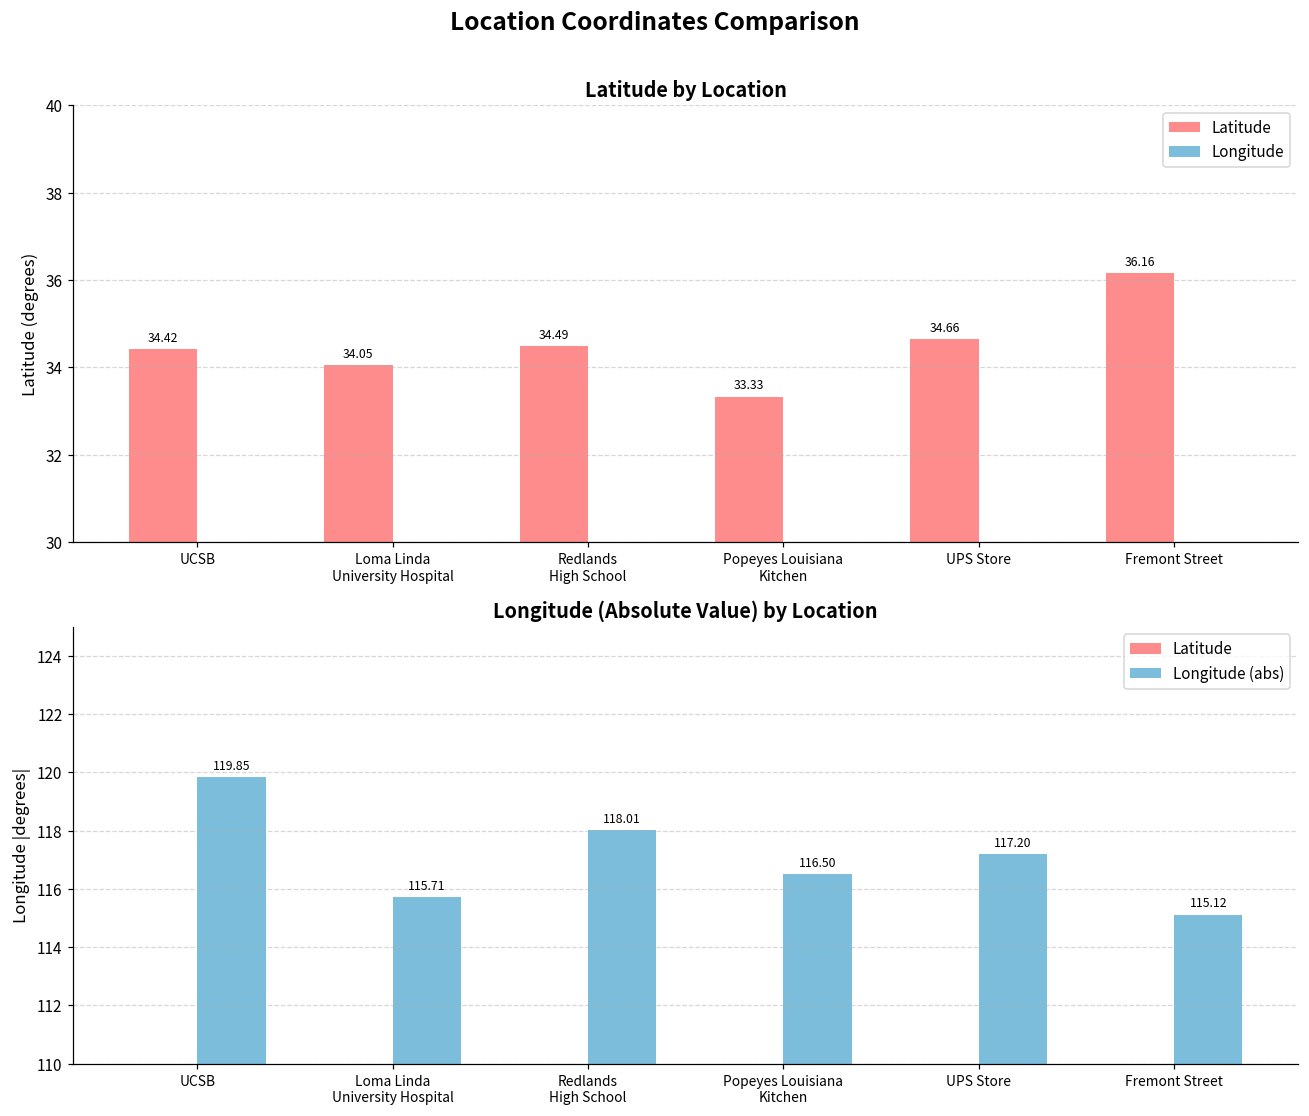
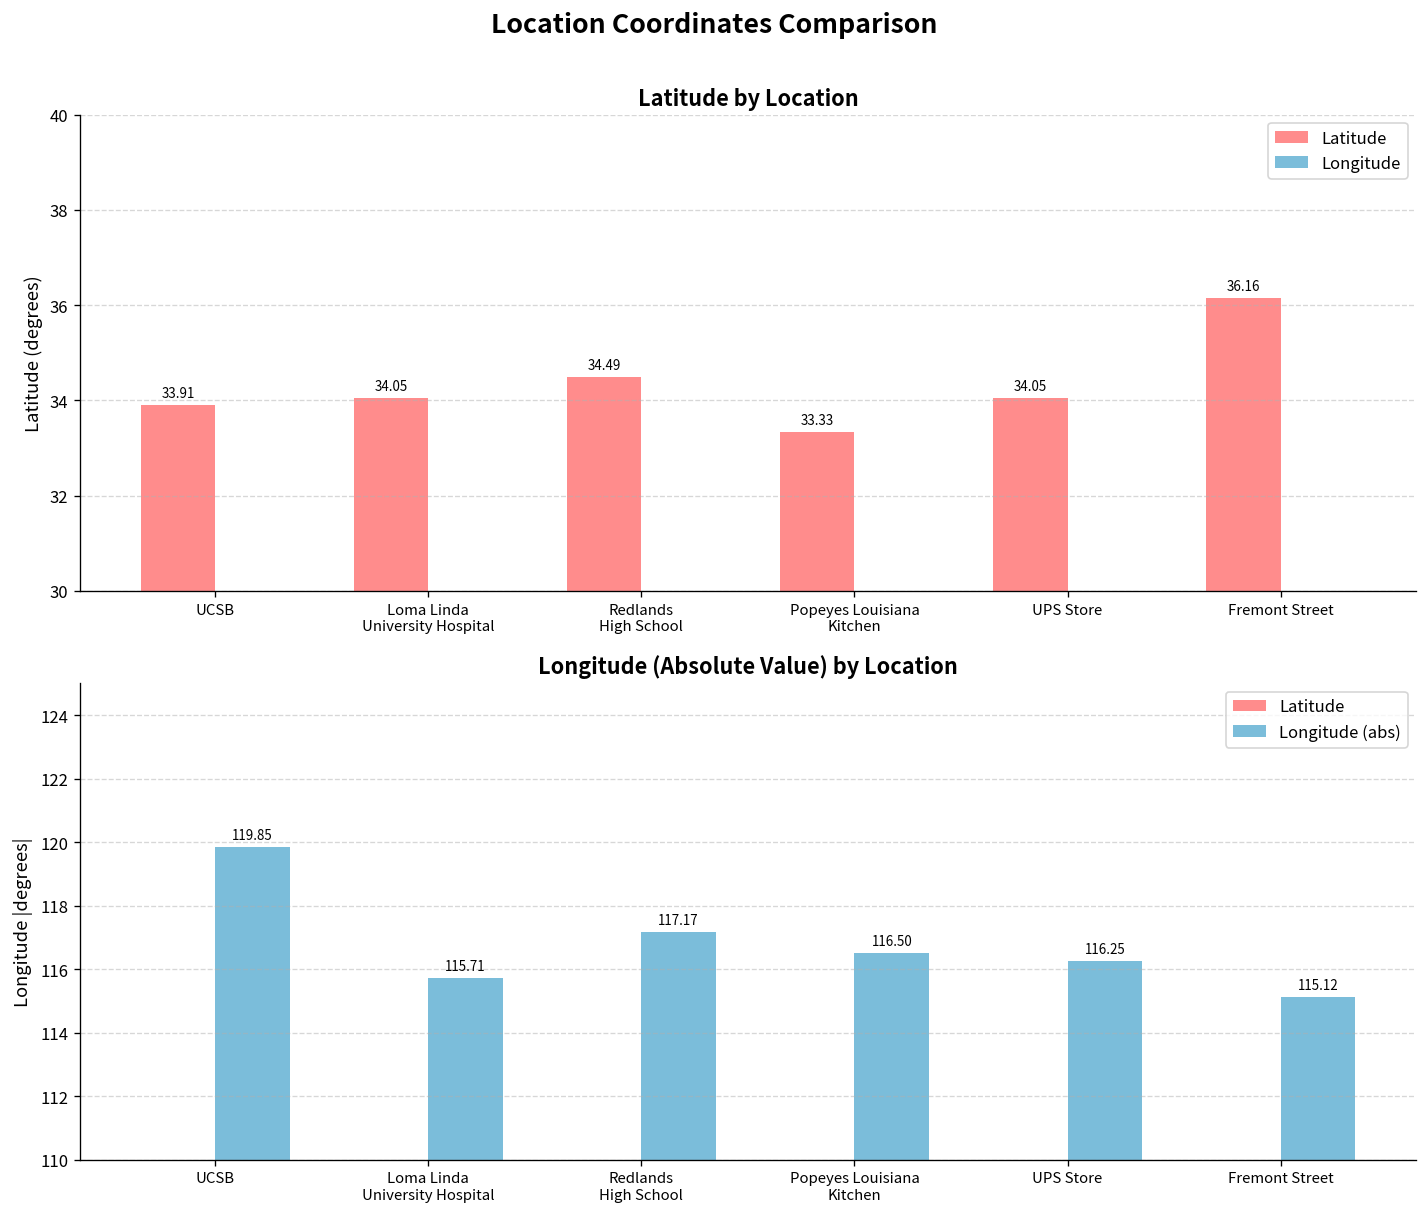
Latitude by Location, Latitude, UCSB: 34.42 -> 33.91
Latitude by Location, Latitude, UPS Store: 34.66 -> 34.05
Longitude (Absolute Value) by Location, Longitude (abs), Redlands High School: 118.01 -> 117.17
Longitude (Absolute Value) by Location, Longitude (abs), UPS Store: 117.20 -> 116.25
